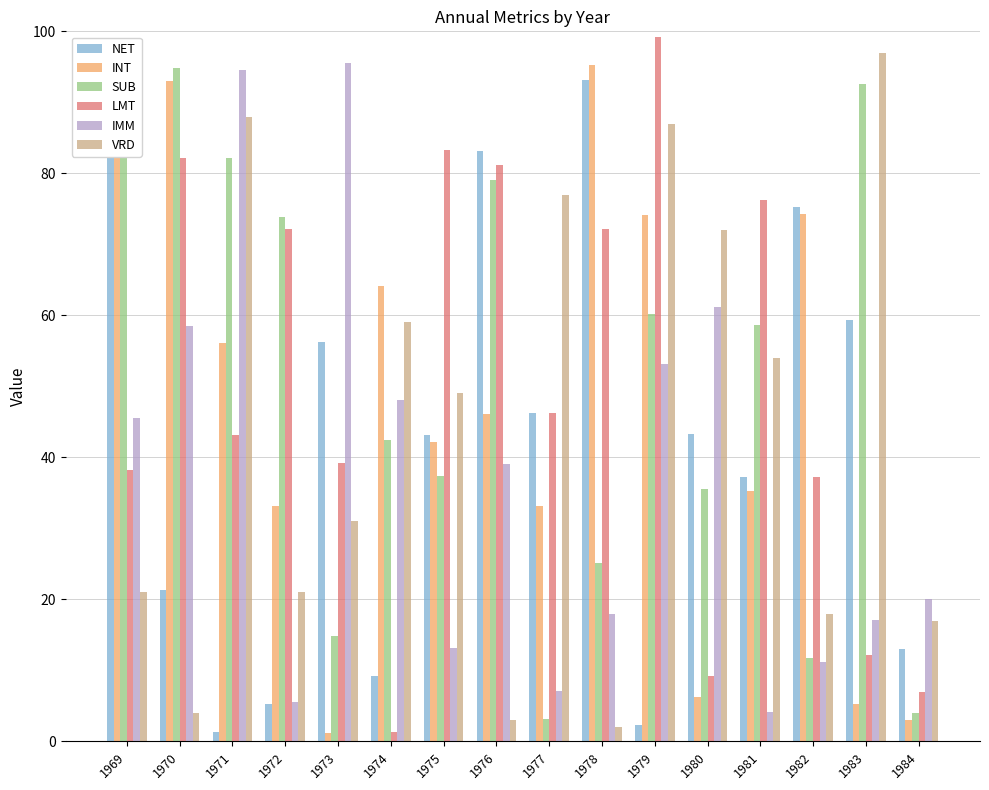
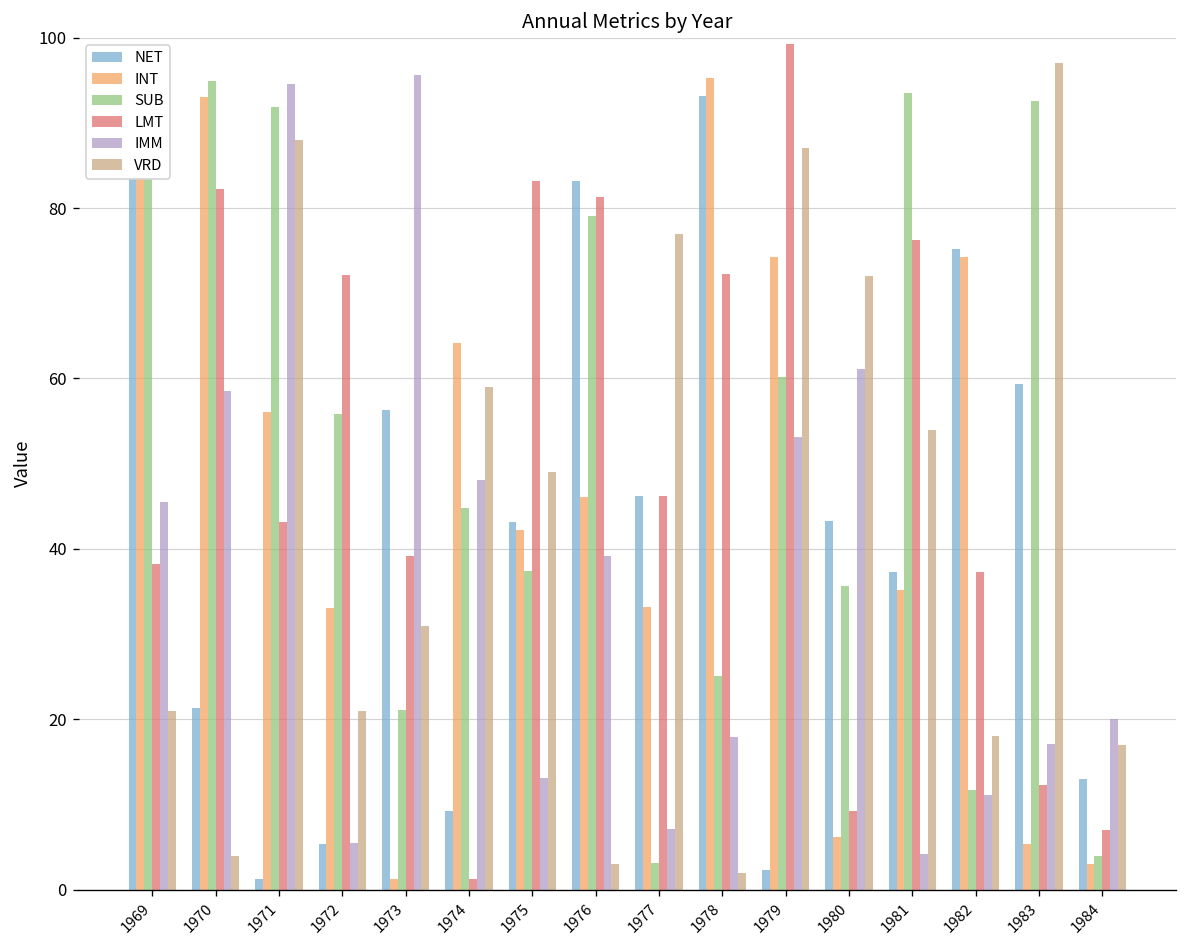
SUB, 1971: 82 -> 92
SUB, 1972: 74 -> 56
SUB, 1973: 15 -> 21
SUB, 1974: 43 -> 45
SUB, 1981: 59 -> 94
